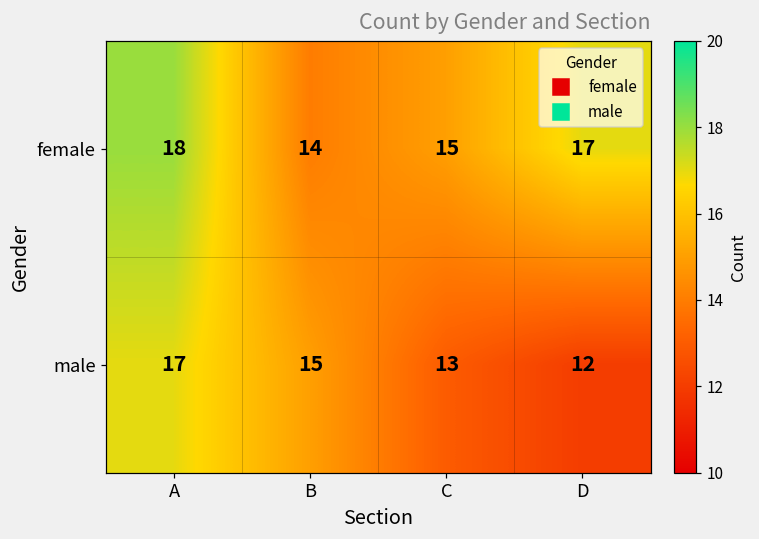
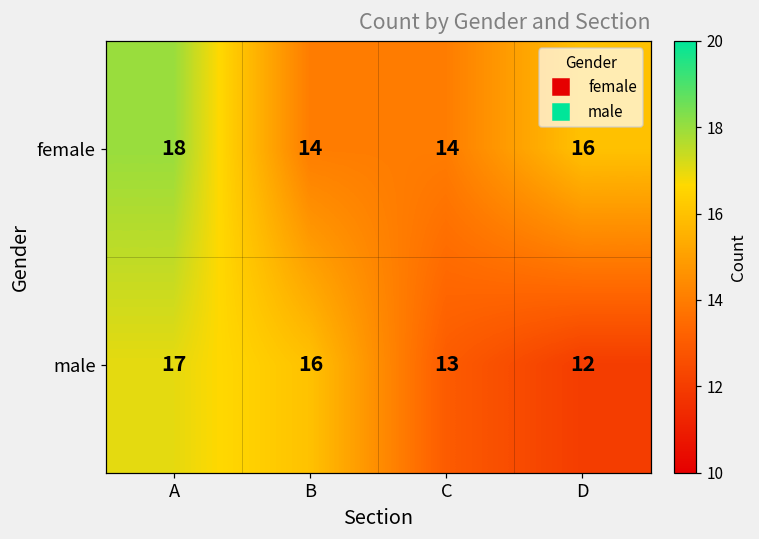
female, C: 15 -> 14
female, D: 17 -> 16
male, B: 15 -> 16
